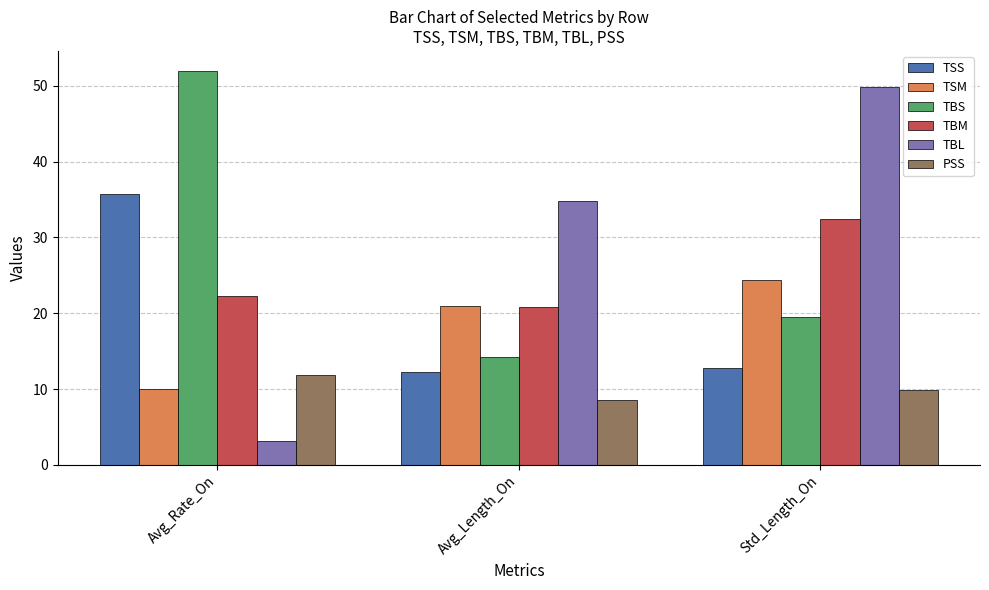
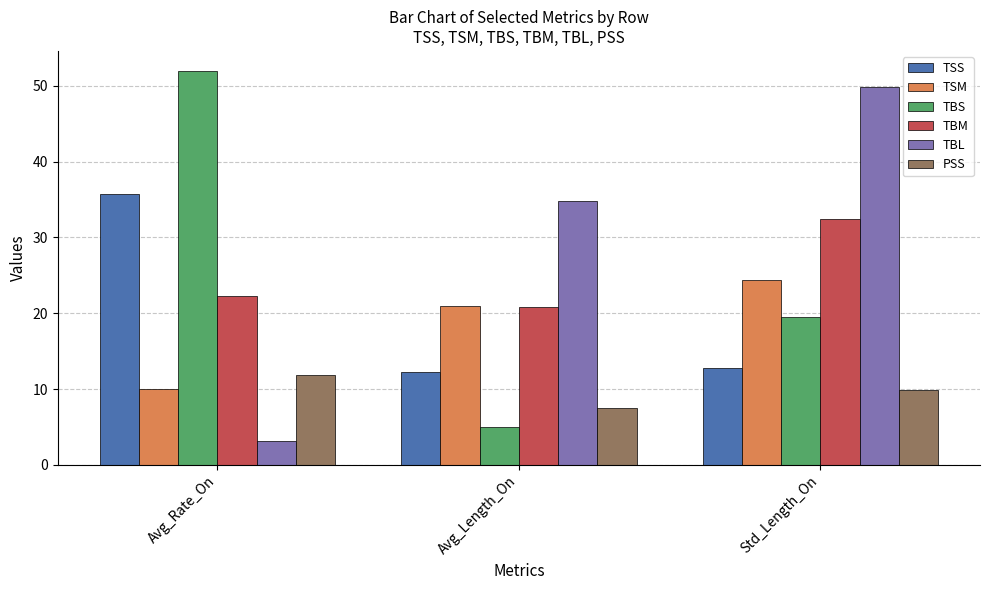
TBS, Avg_Length_On: 14 -> 5
PSS, Avg_Length_On: 9 -> 7
